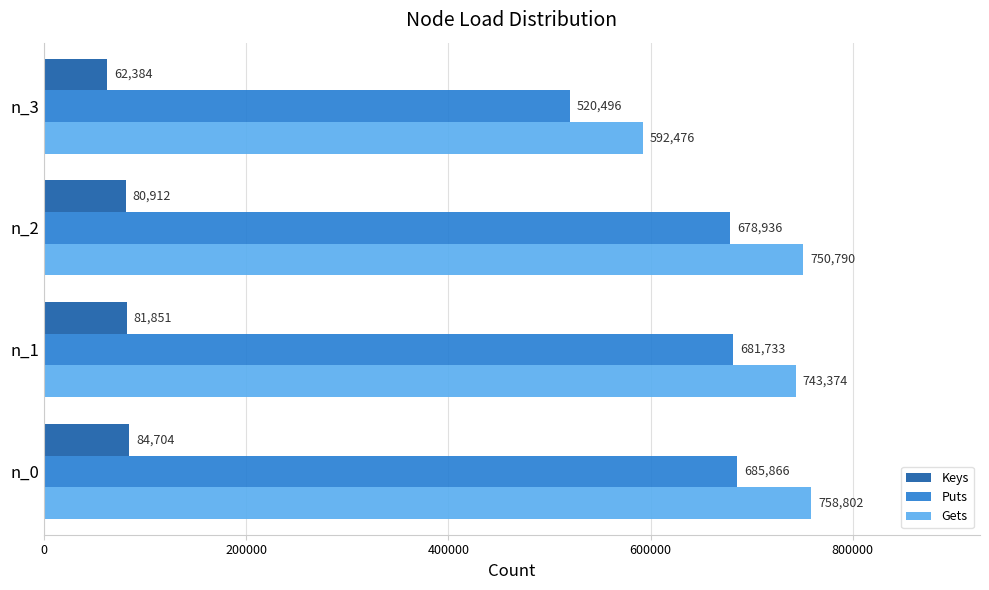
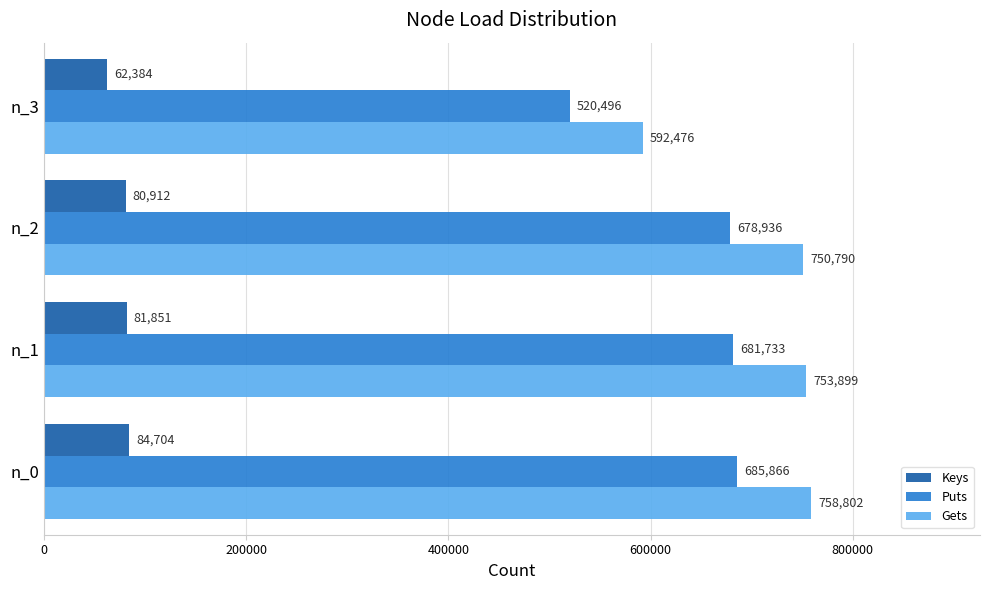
Gets, n_1: 743,374 -> 753,899
